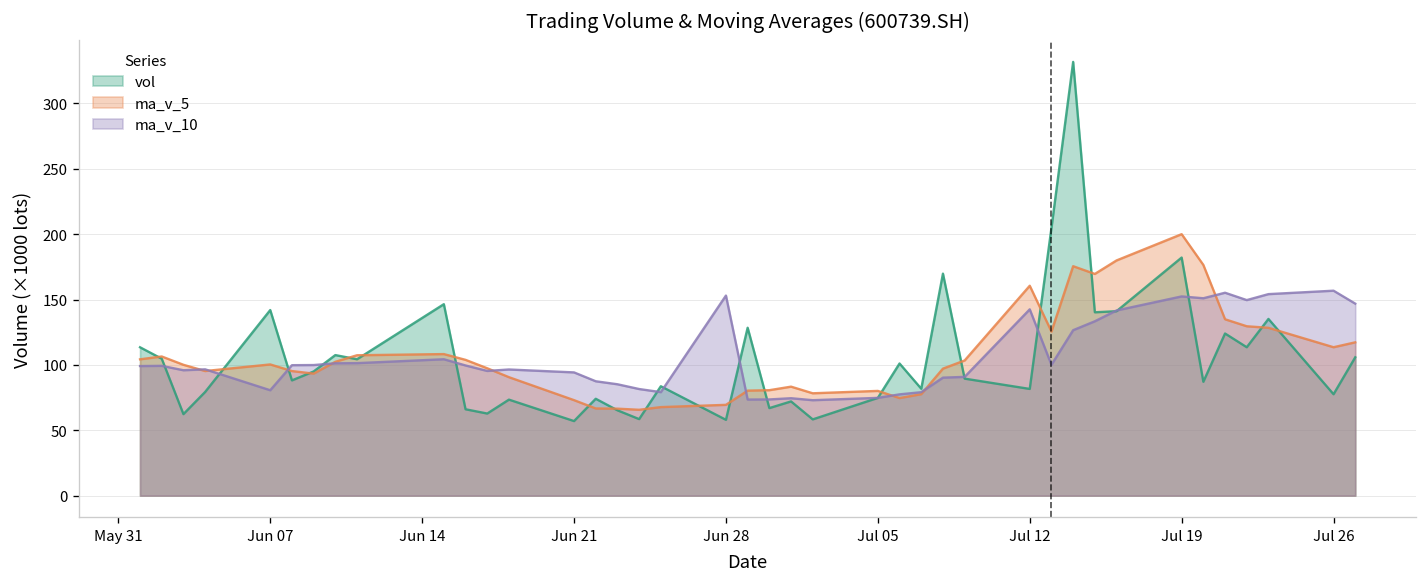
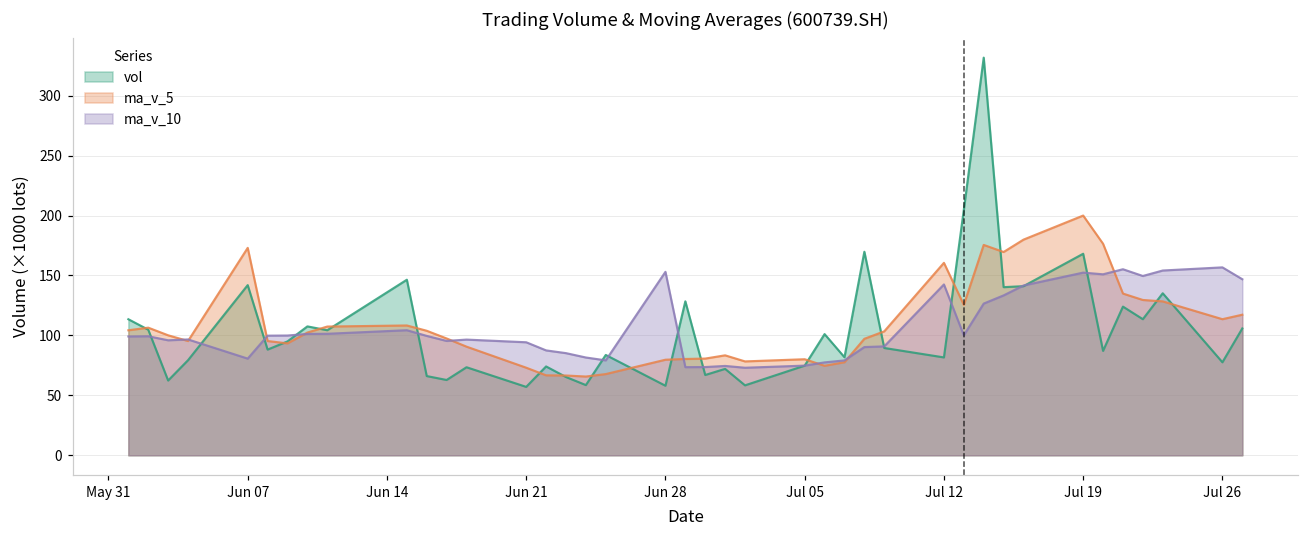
ma_v_5, Jun 07: 100 -> 173
ma_v_5, Jun 28: 69 -> 80
vol, Jul 19: 182 -> 168
